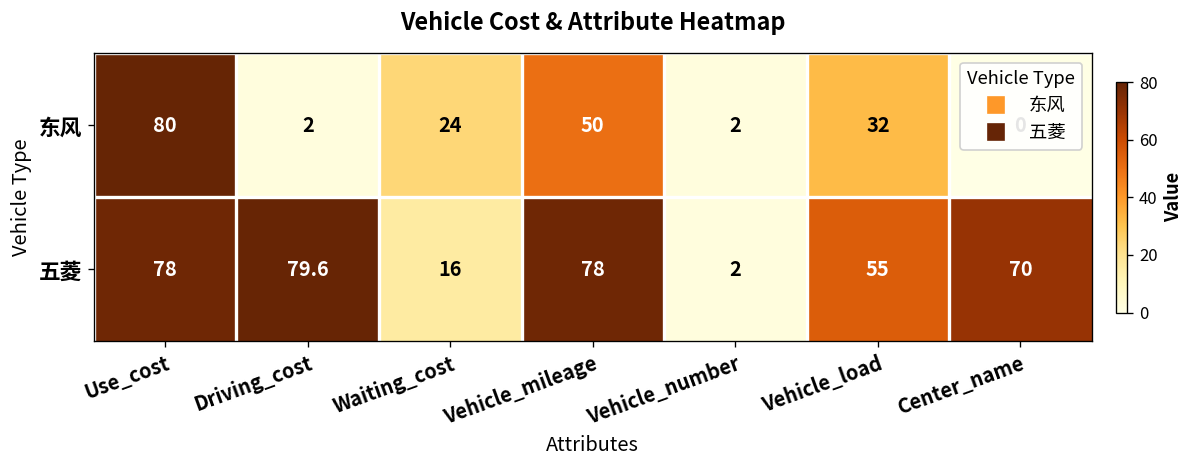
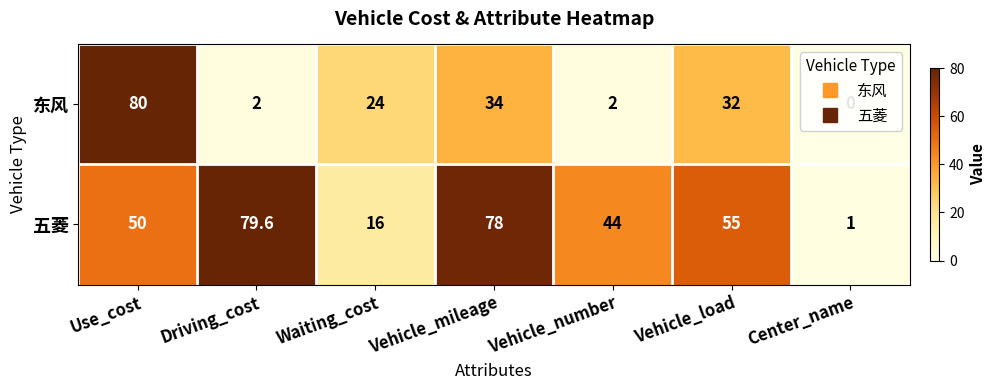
东风, Vehicle_mileage: 50 -> 34
五菱, Use_cost: 78 -> 50
五菱, Vehicle_number: 2 -> 44
五菱, Center_name: 70 -> 1
